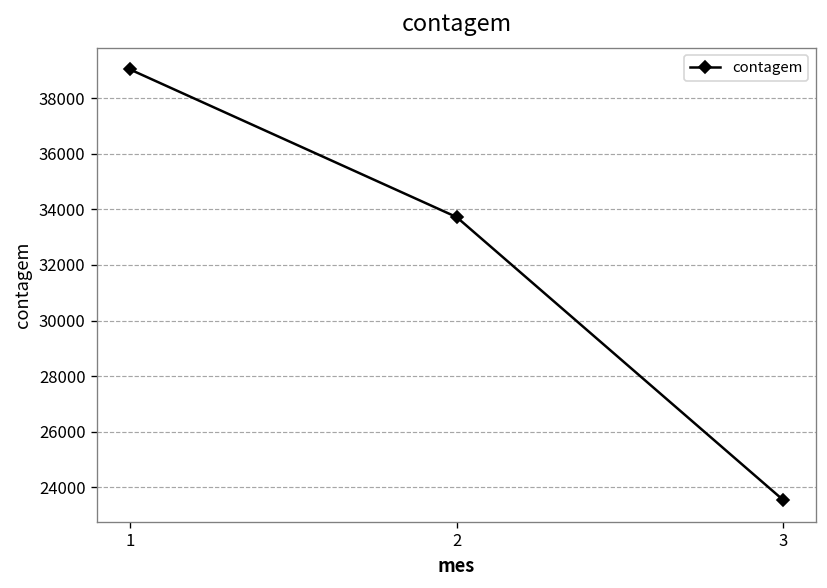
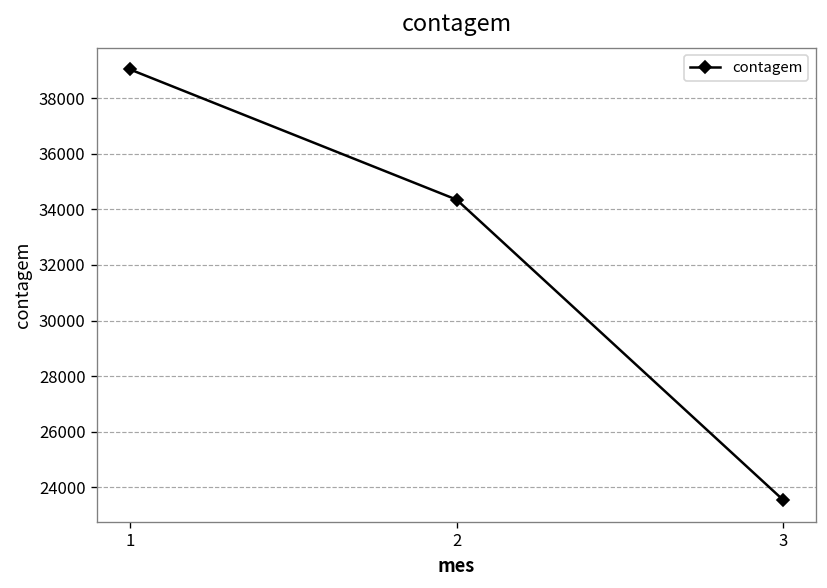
2: 33700 -> 34300
